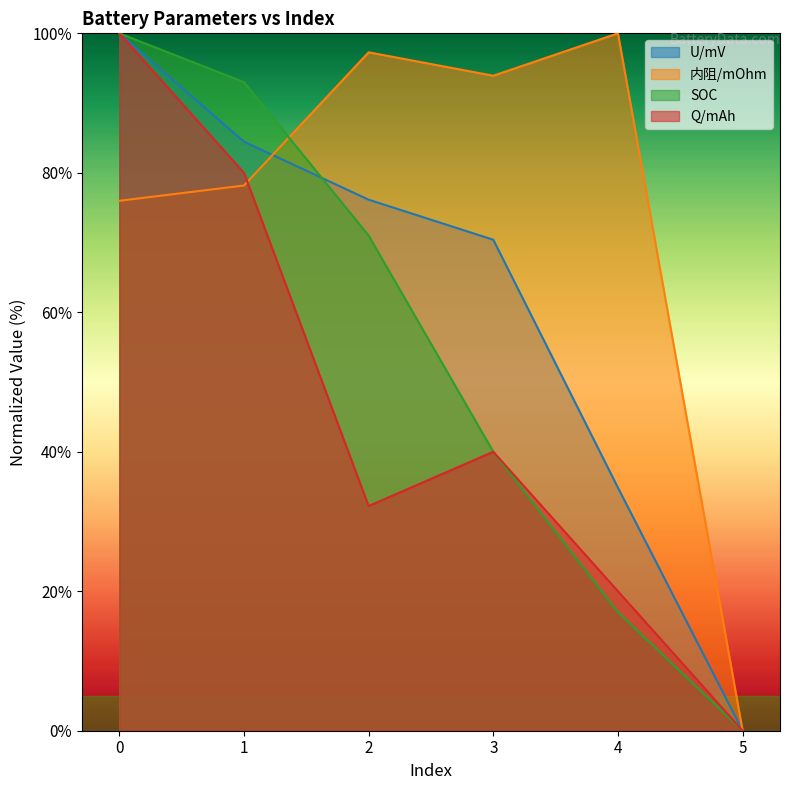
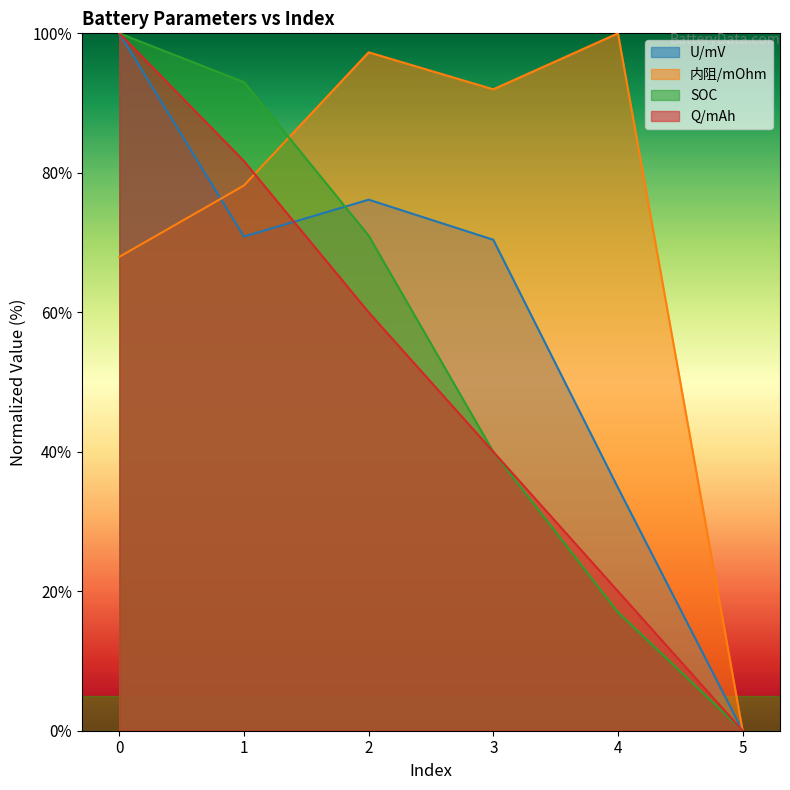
内阻/mOhm, 0: 76% -> 68%
U/mV, 1: 84% -> 71%
Q/mAh, 1: 80% -> 82%
Q/mAh, 2: 32% -> 60%
内阻/mOhm, 3: 94% -> 92%
